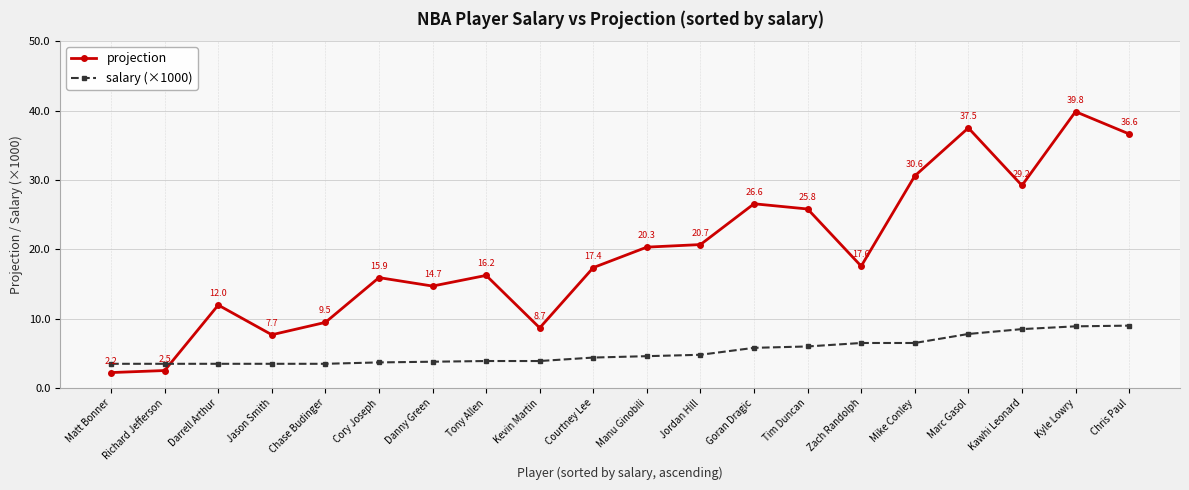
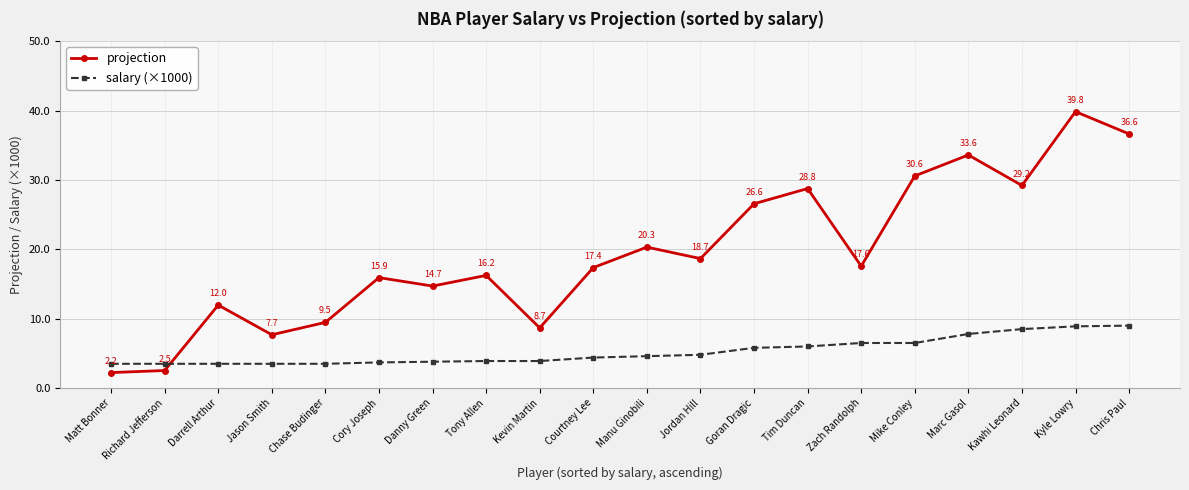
projection, Jordan Hill: 20.7 -> 18.7
projection, Tim Duncan: 25.8 -> 28.8
projection, Marc Gasol: 37.5 -> 33.6
